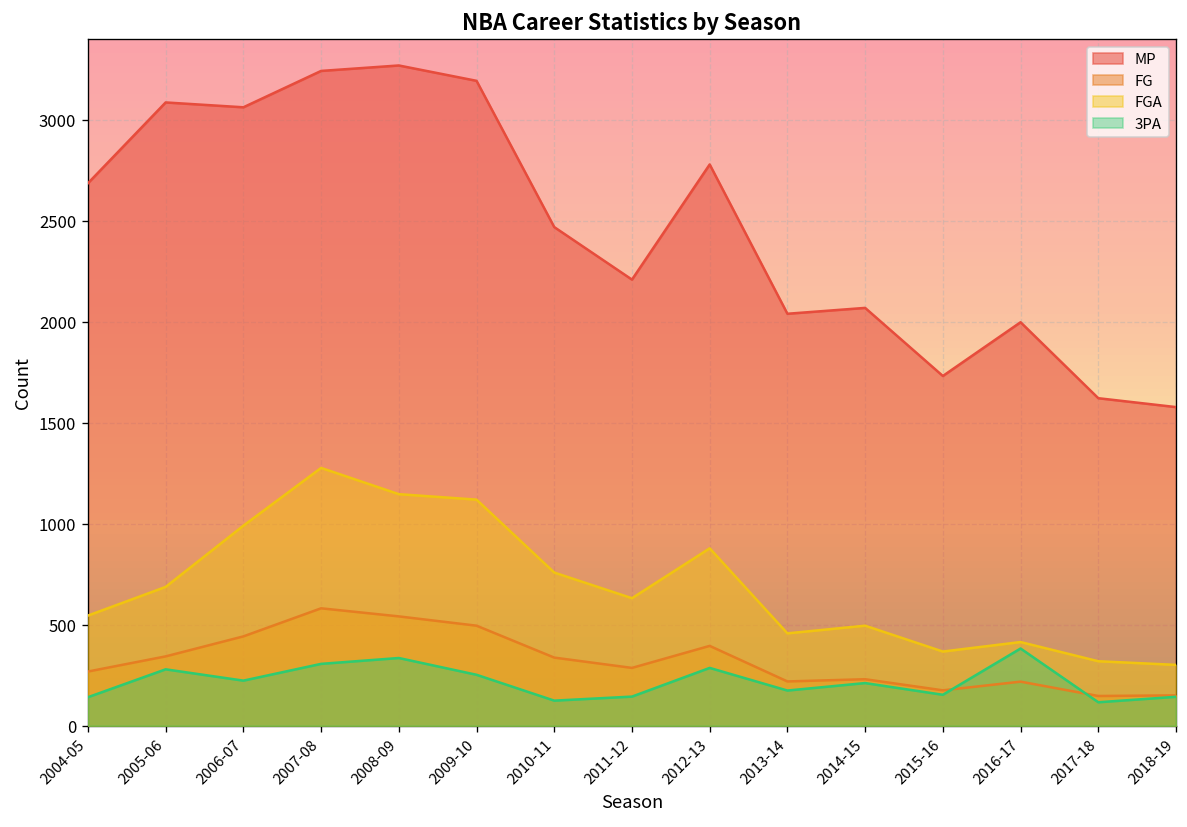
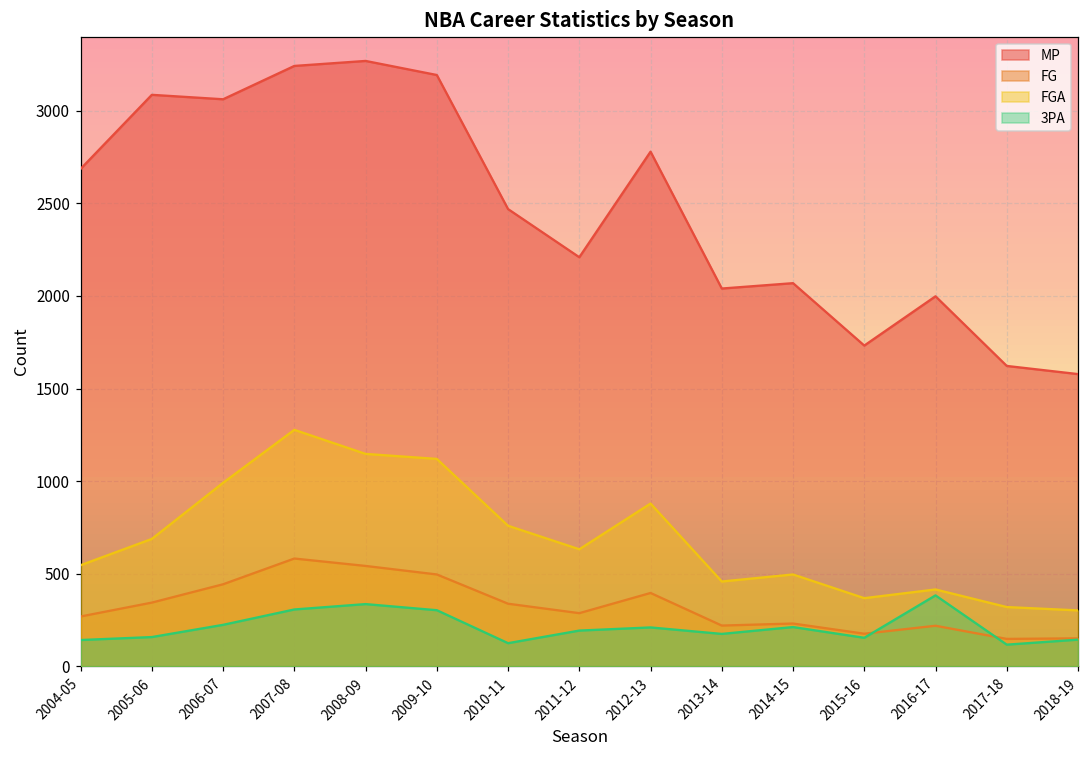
3PA, 2005-06: 280 -> 160
3PA, 2009-10: 250 -> 300
3PA, 2011-12: 150 -> 190
3PA, 2012-13: 290 -> 210
